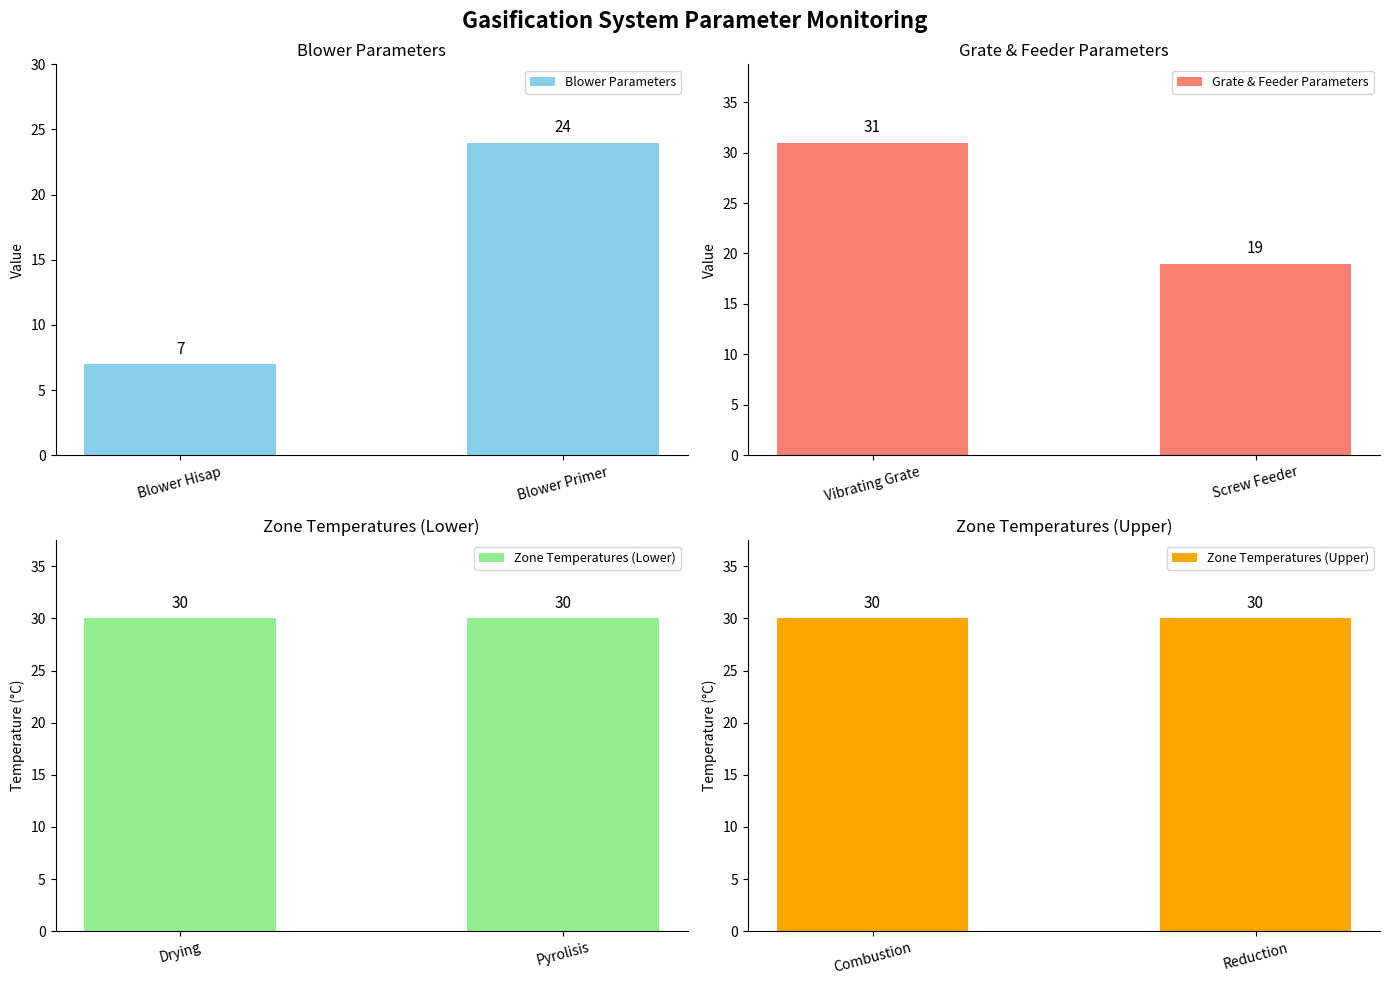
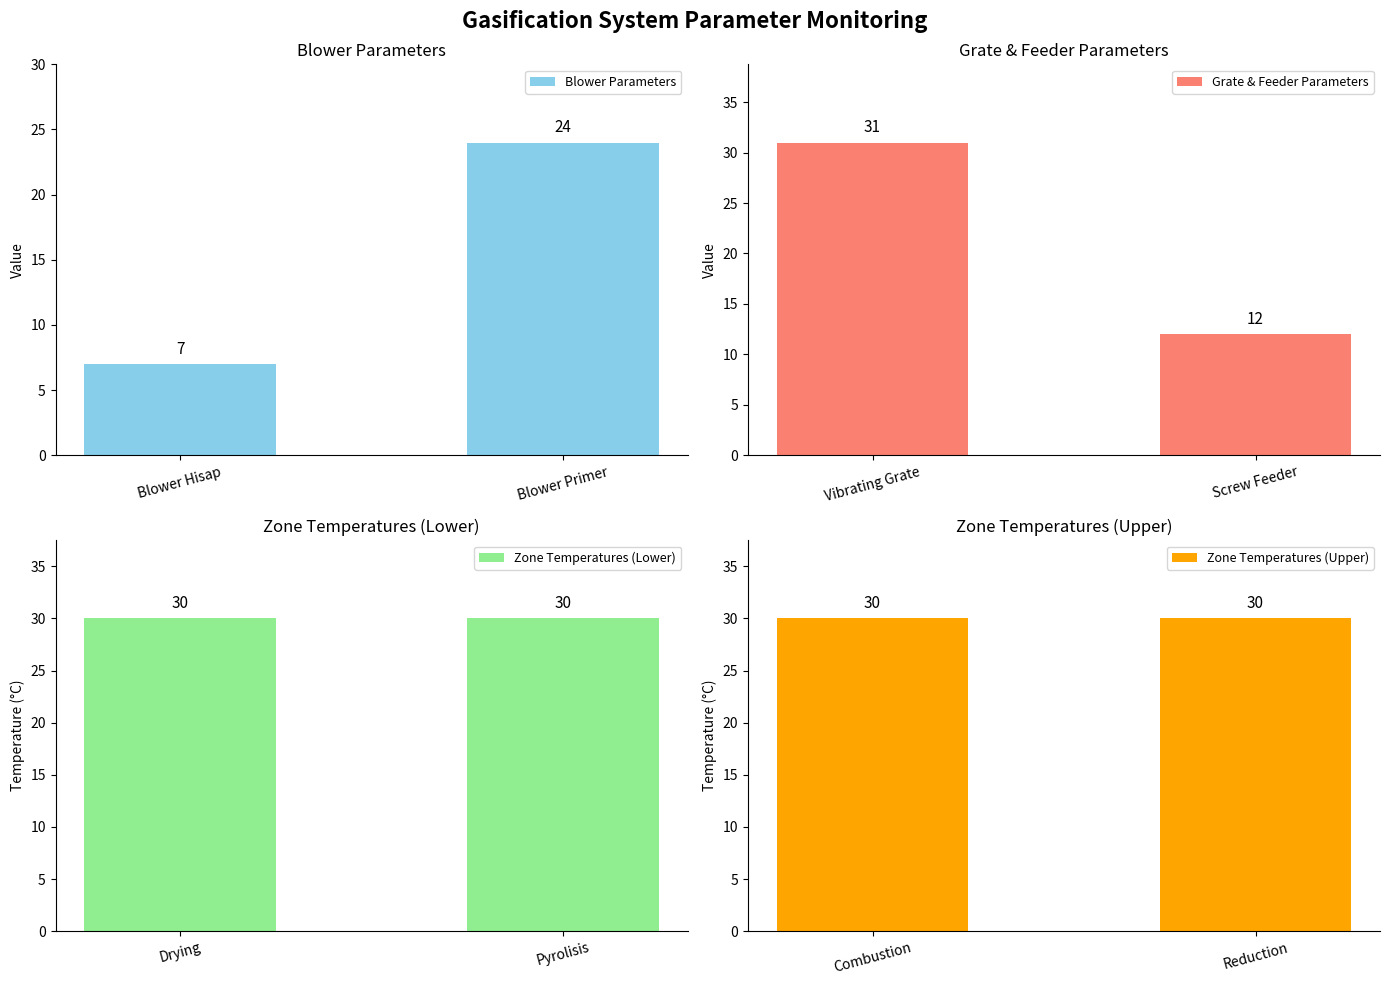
Grate & Feeder Parameters, Screw Feeder: 19 -> 12
